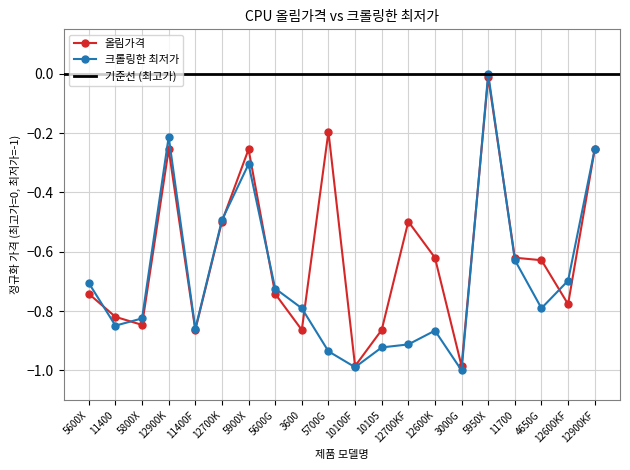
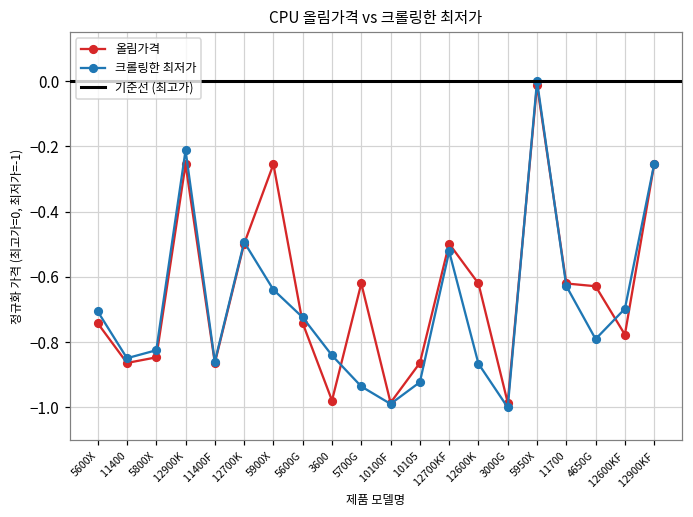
올림가격, 11400: -0.82 -> -0.86
크롤링한 최저가, 5900X: -0.30 -> -0.64
올림가격, 3600: -0.86 -> -0.98
크롤링한 최저가, 3600: -0.79 -> -0.84
올림가격, 5700G: -0.20 -> -0.62
크롤링한 최저가, 12700KF: -0.91 -> -0.52
